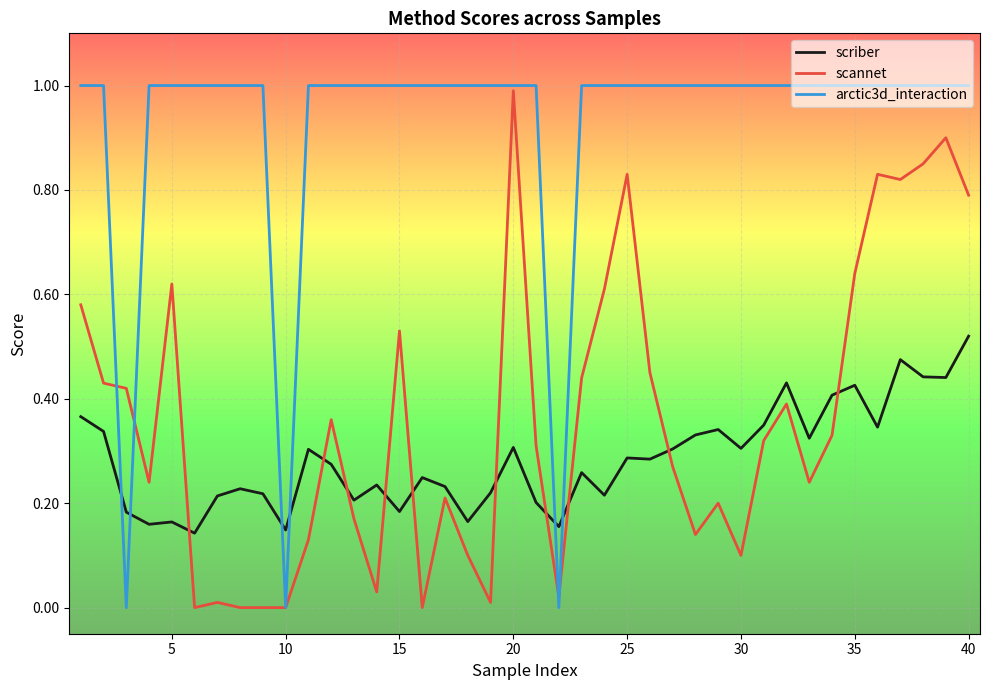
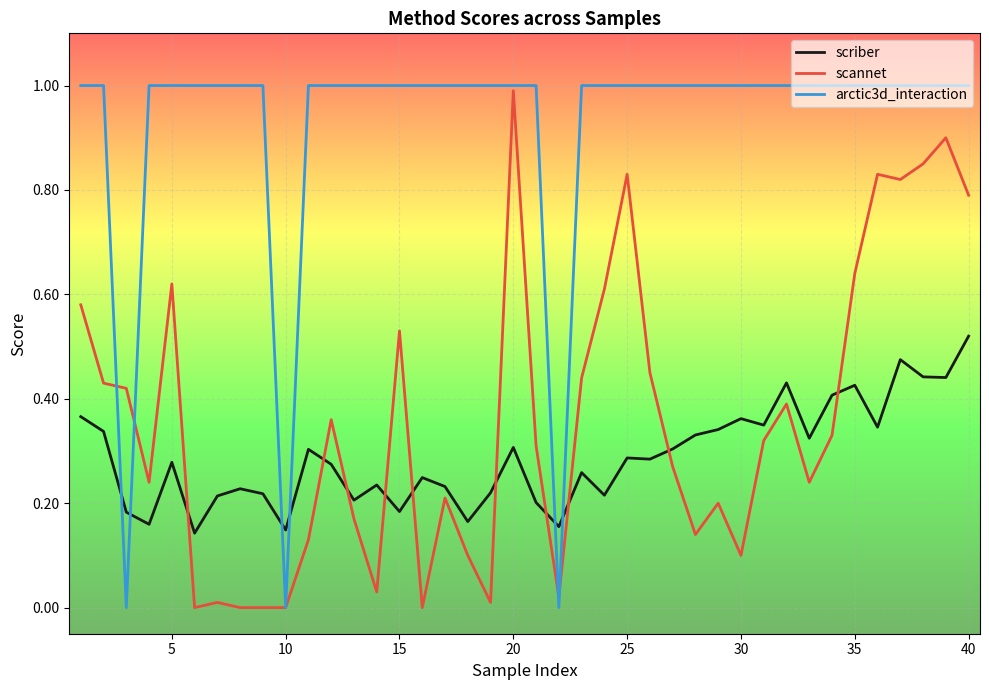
scriber, 5: 0.16 -> 0.28
scriber, 30: 0.31 -> 0.36
